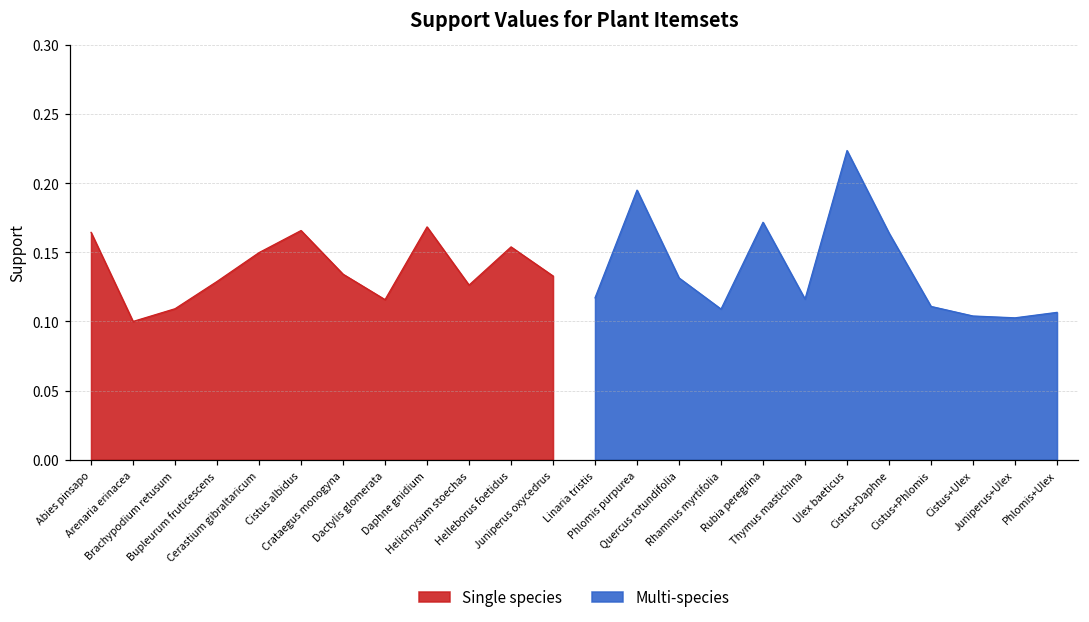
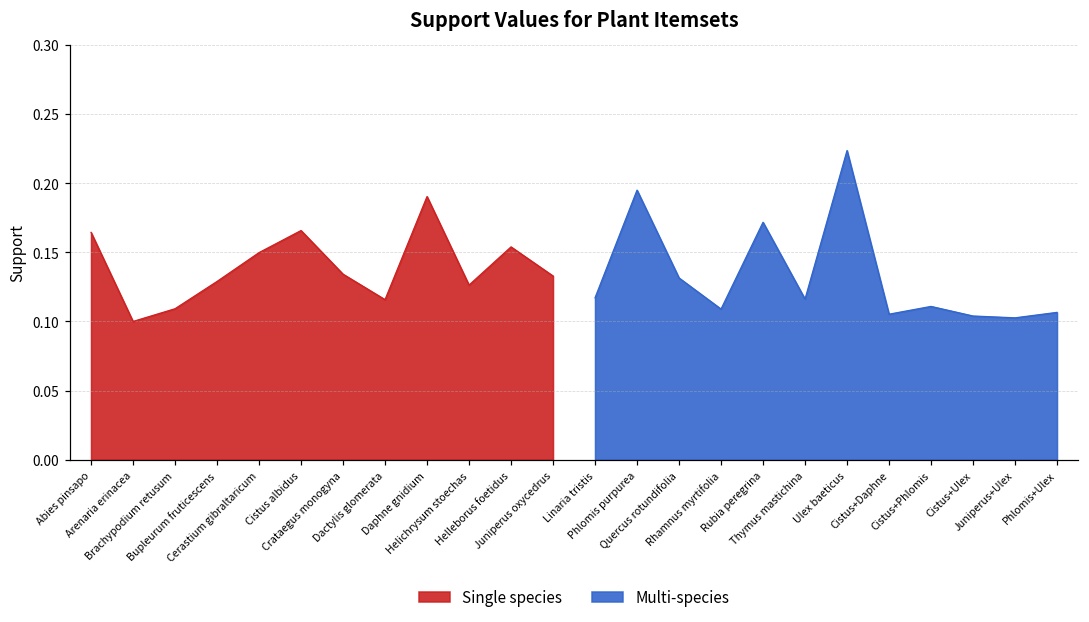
Single species, Daphne gnidium: 0.168 -> 0.190
Multi-species, Cistus+Daphne: 0.164 -> 0.105
